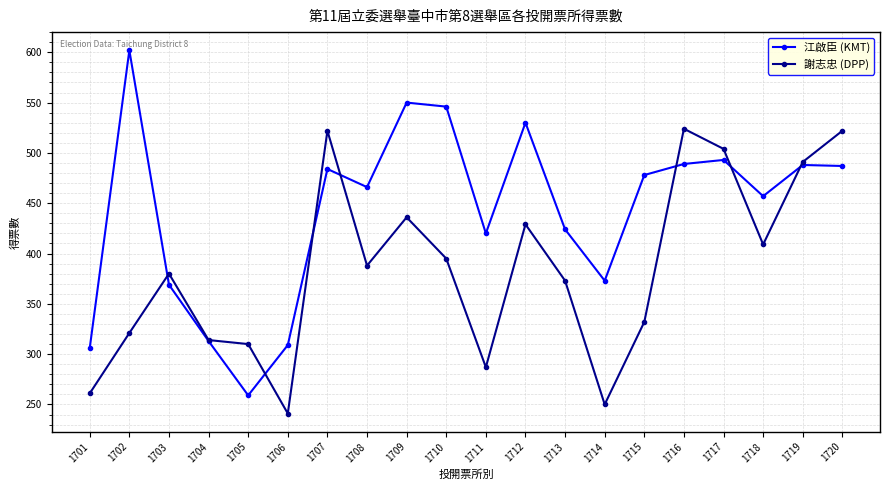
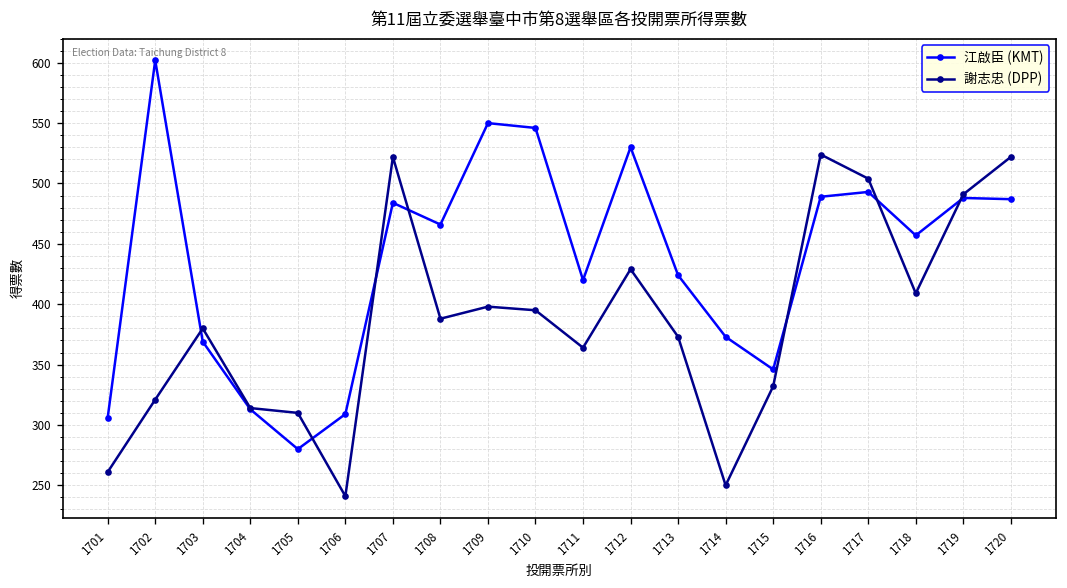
江啟臣 (KMT), 1705: 259 -> 280
謝志忠 (DPP), 1709: 436 -> 398
謝志忠 (DPP), 1711: 287 -> 364
江啟臣 (KMT), 1715: 478 -> 346
